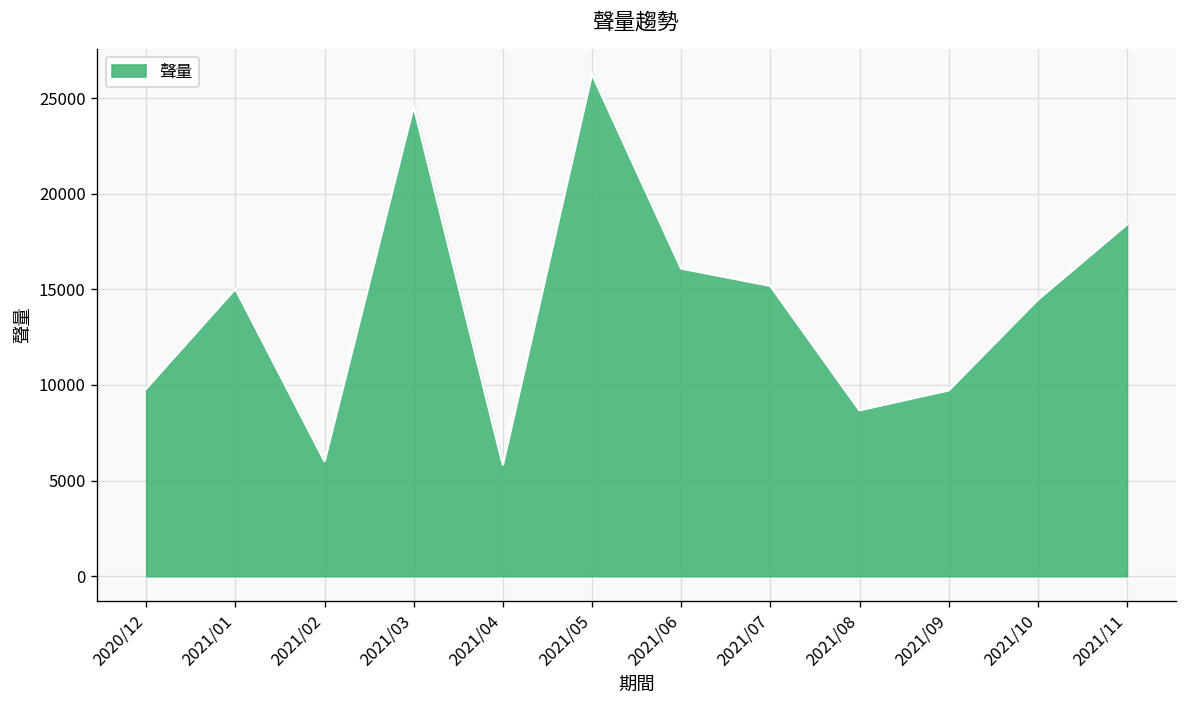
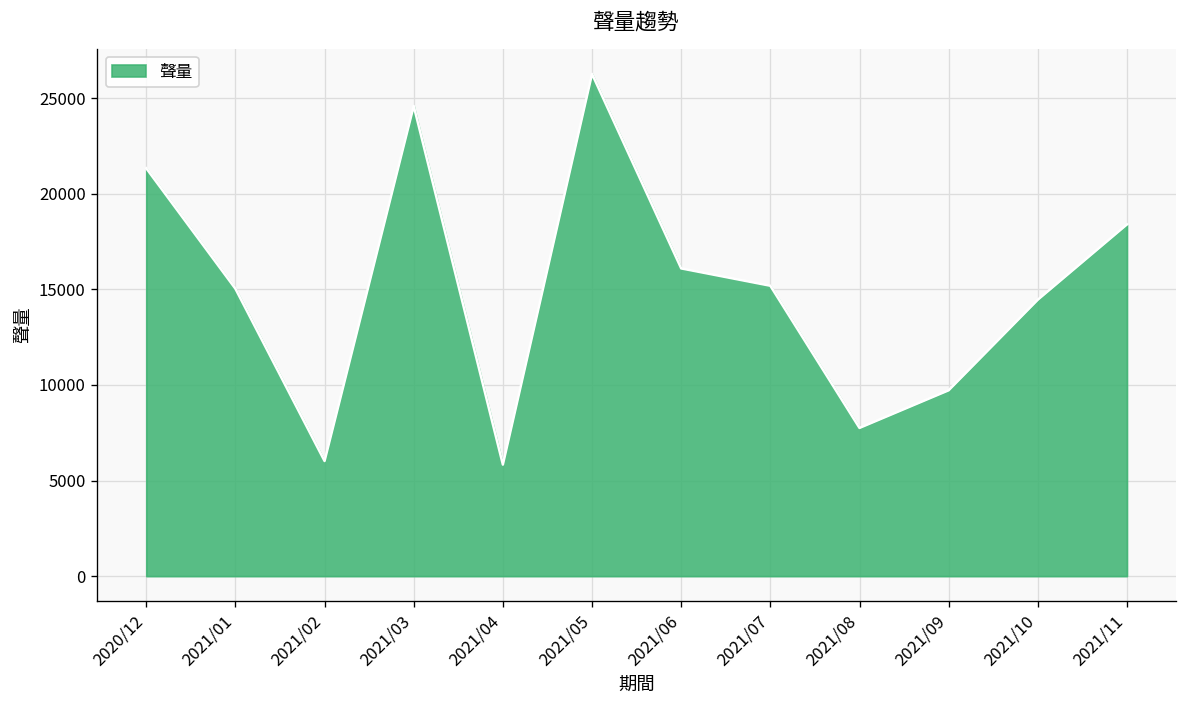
2020/12: 9800 -> 21300
2021/08: 8700 -> 7800
